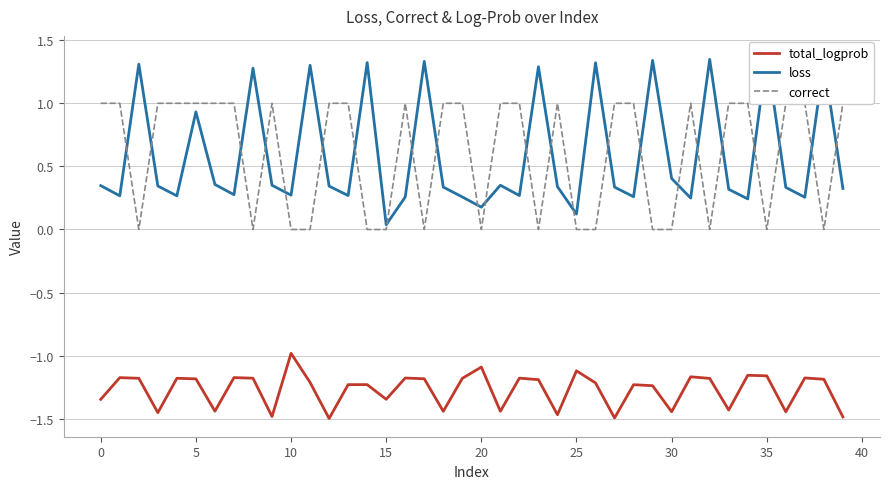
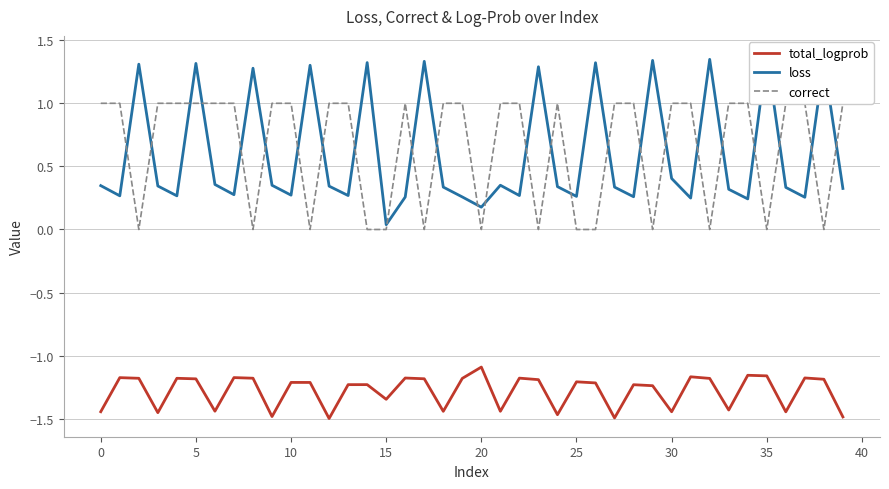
total_logprob, 0: -1.35 -> -1.44
loss, 5: 0.93 -> 1.32
total_logprob, 10: -0.98 -> -1.21
correct, 10: 0 -> 1
total_logprob, 25: -1.12 -> -1.21
loss, 25: 0.12 -> 0.26
correct, 30: 0 -> 1
